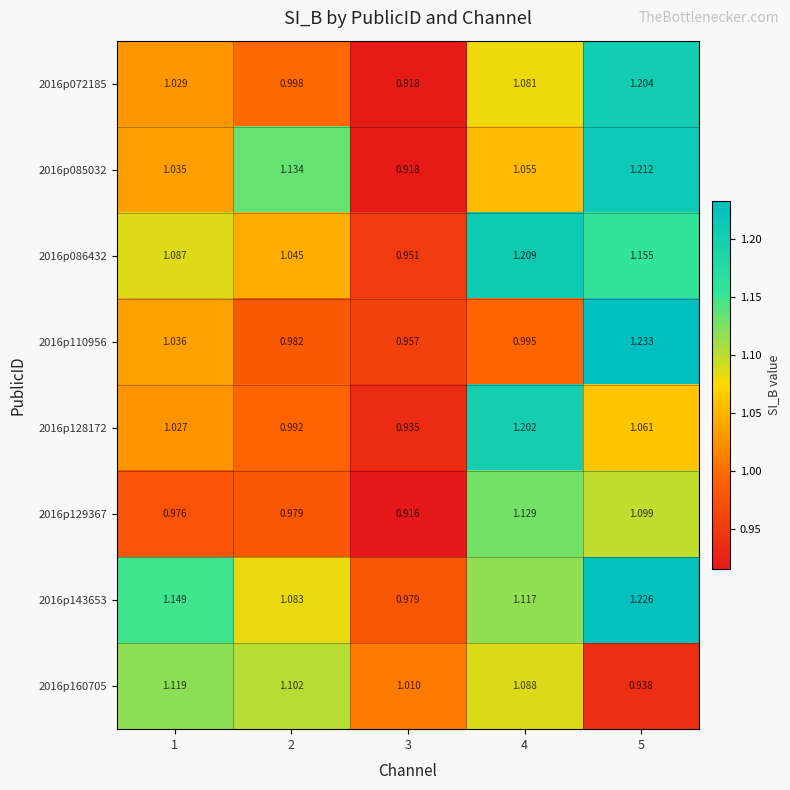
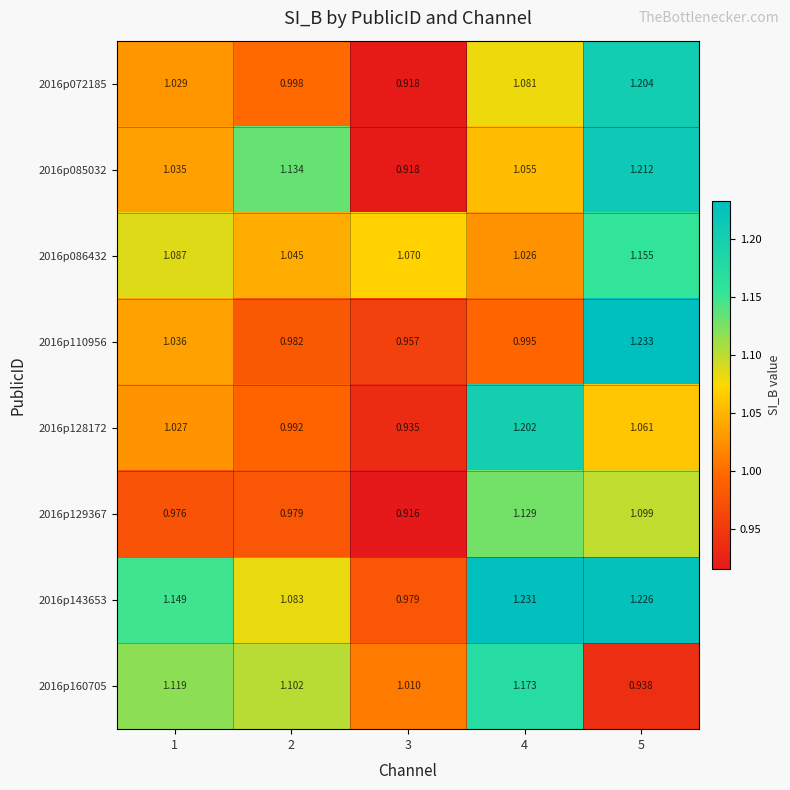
2016p086432, 3: 0.951 -> 1.070
2016p086432, 4: 1.209 -> 1.026
2016p143653, 4: 1.117 -> 1.231
2016p160705, 4: 1.088 -> 1.173
